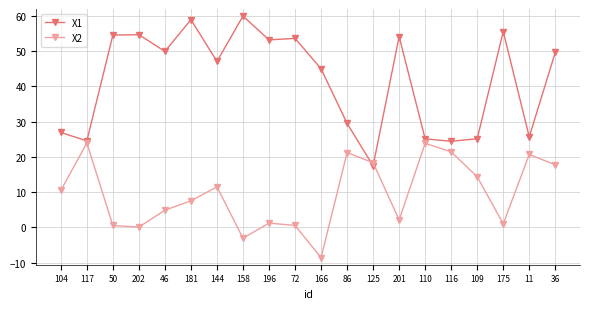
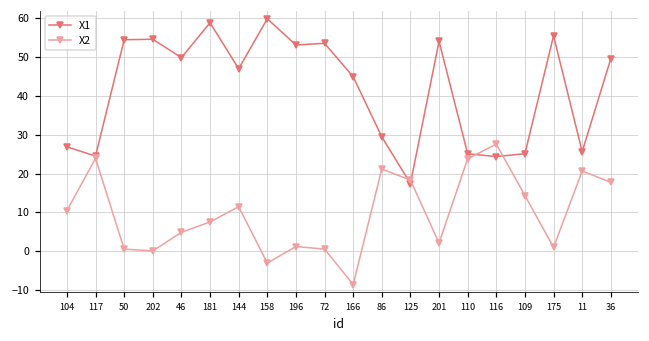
X2, 116: 21 -> 28
